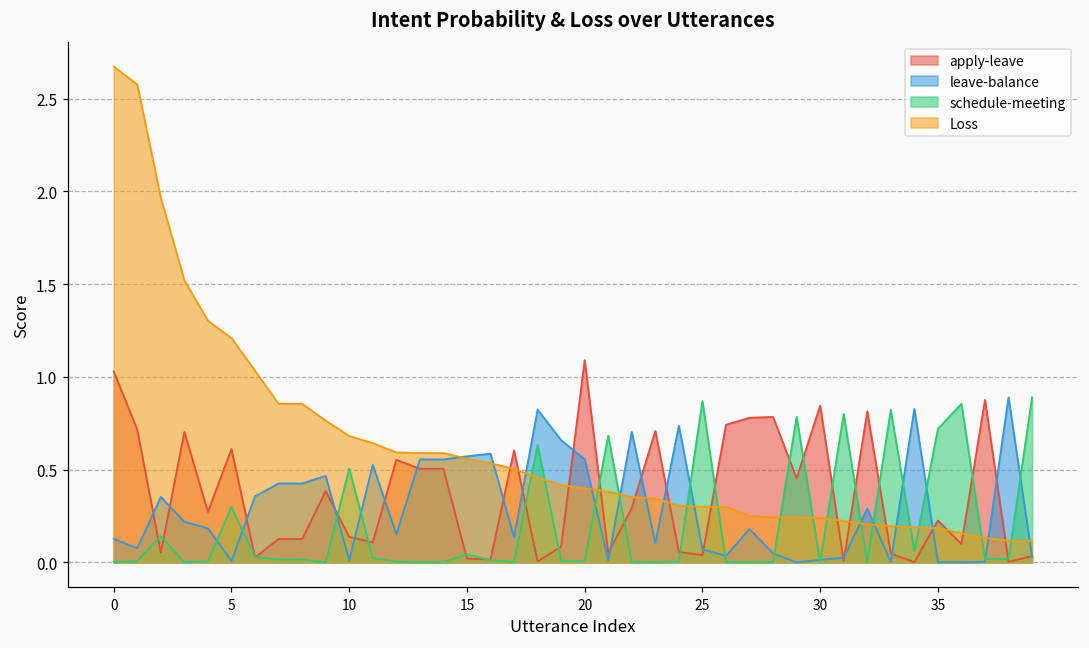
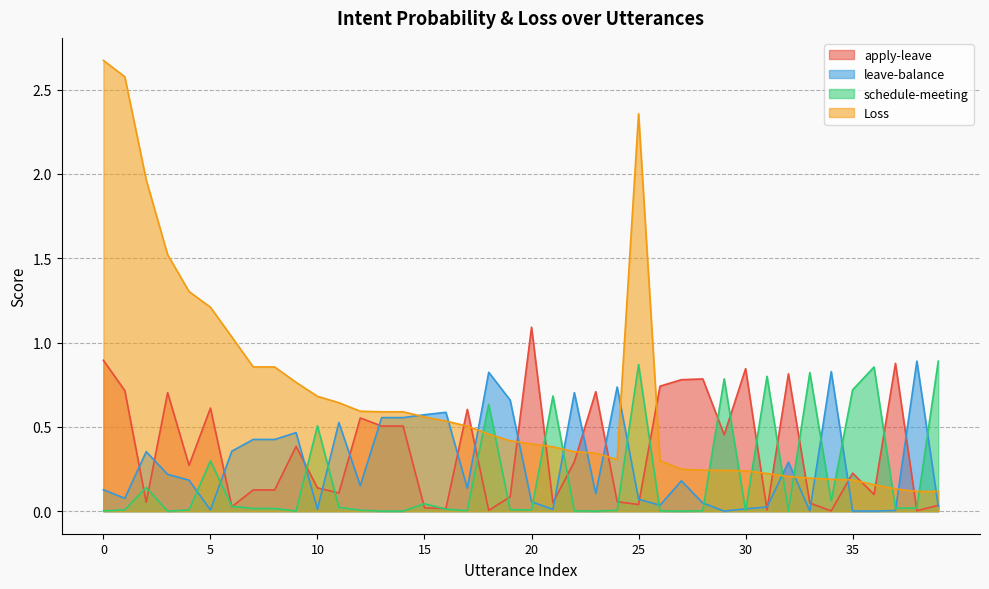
apply-leave, 0: 1.03 -> 0.89
leave-balance, 20: 0.56 -> 0.06
Loss, 25: 0.30 -> 2.36
